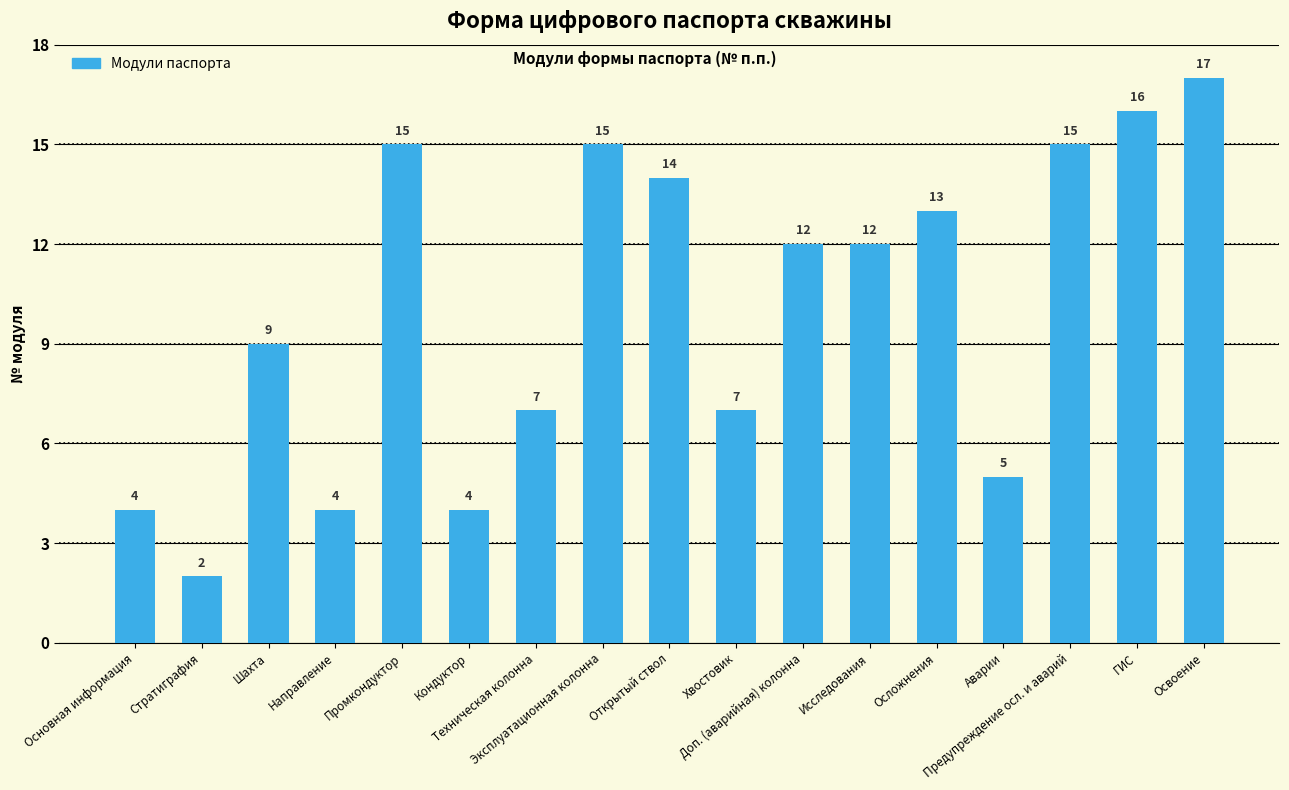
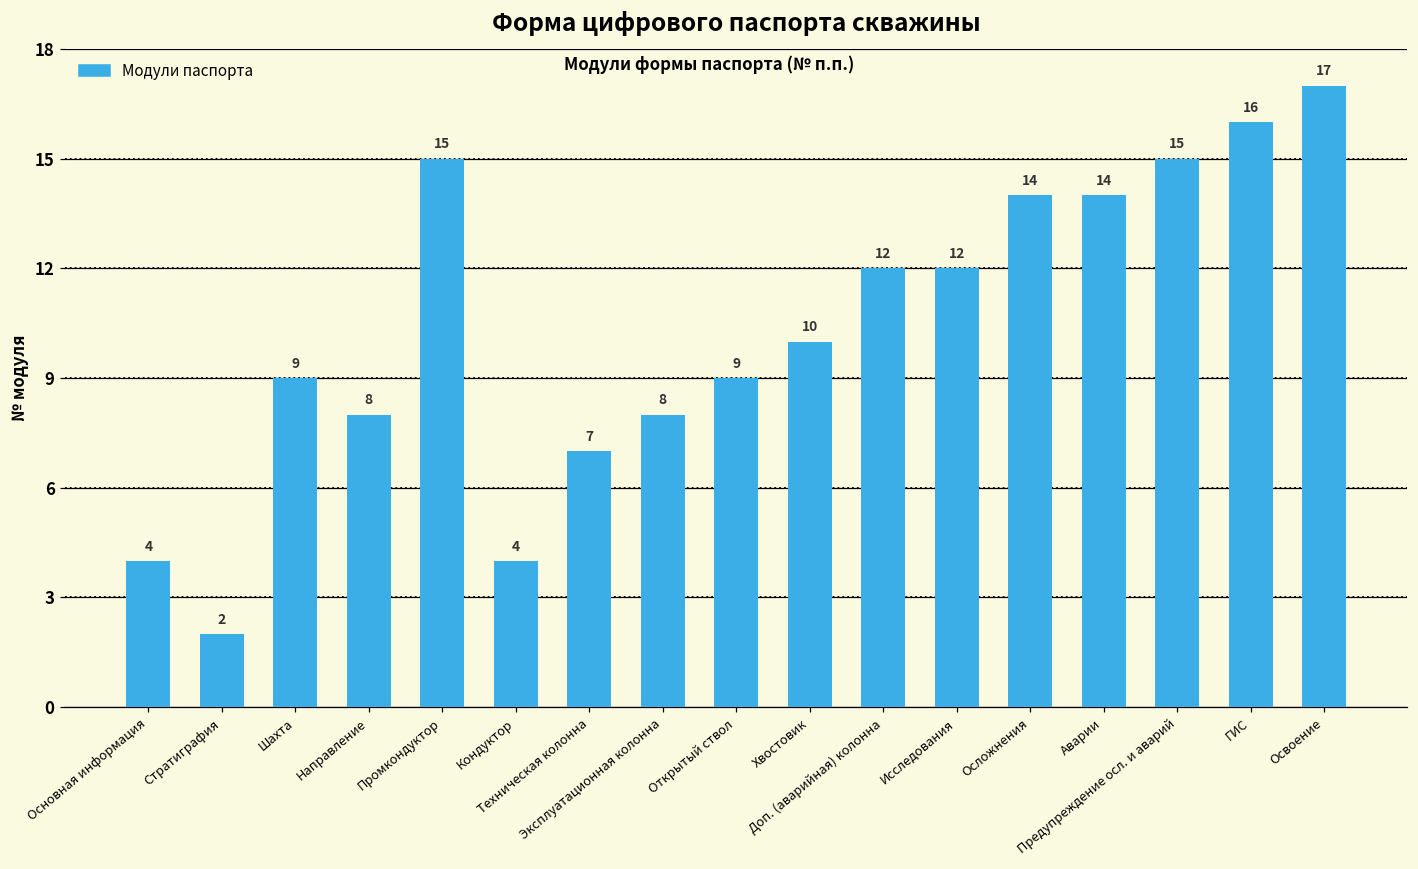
Направление: 4 -> 8
Эксплуатационная колонна: 15 -> 8
Открытый ствол: 14 -> 9
Хвостовик: 7 -> 10
Осложнения: 13 -> 14
Аварии: 5 -> 14
